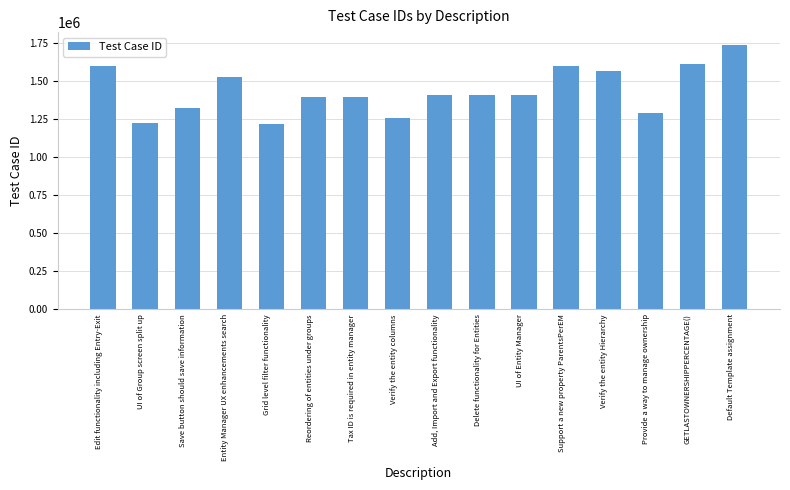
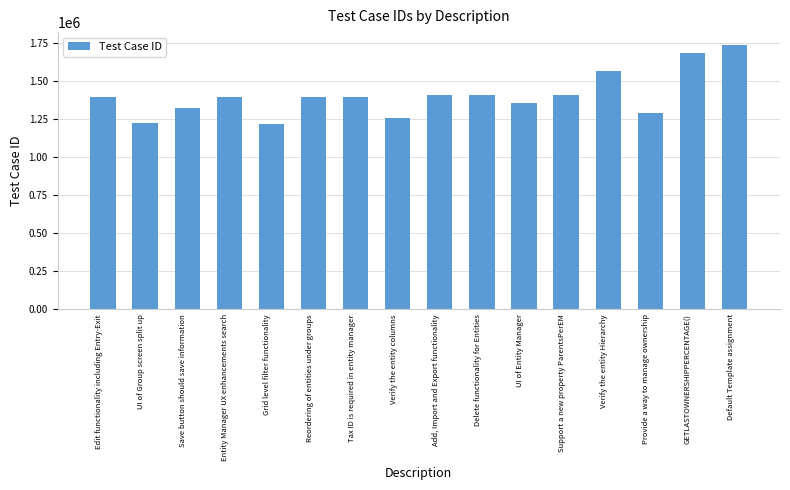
Edit functionality including Entry-Exit: 1600000 -> 1390000
Entity Manager UX enhancements search: 1530000 -> 1390000
UI of Entity Manager: 1410000 -> 1360000
Support a new property ParentsPerEM: 1600000 -> 1410000
GETLASTOWNERSHIPPERCENTAGE(): 1610000 -> 1680000
